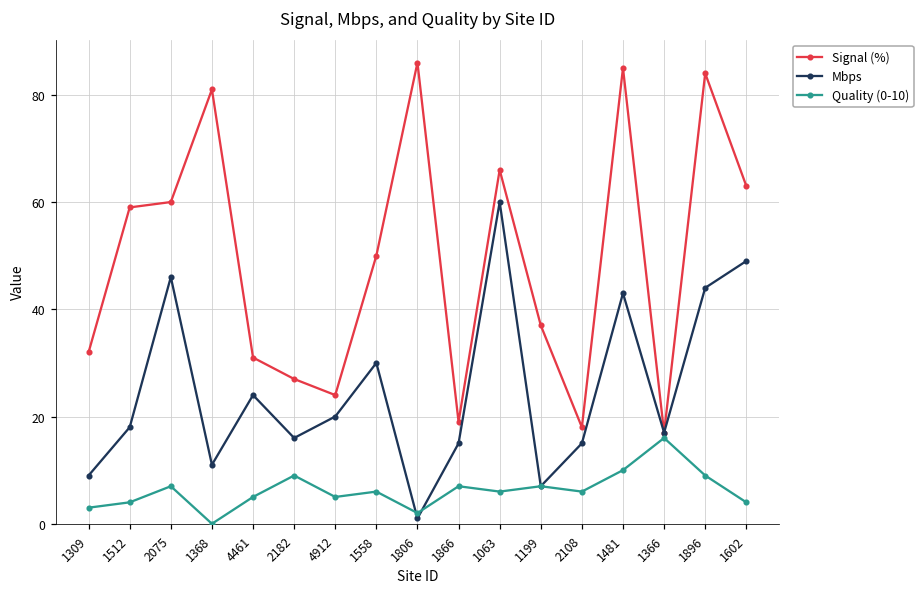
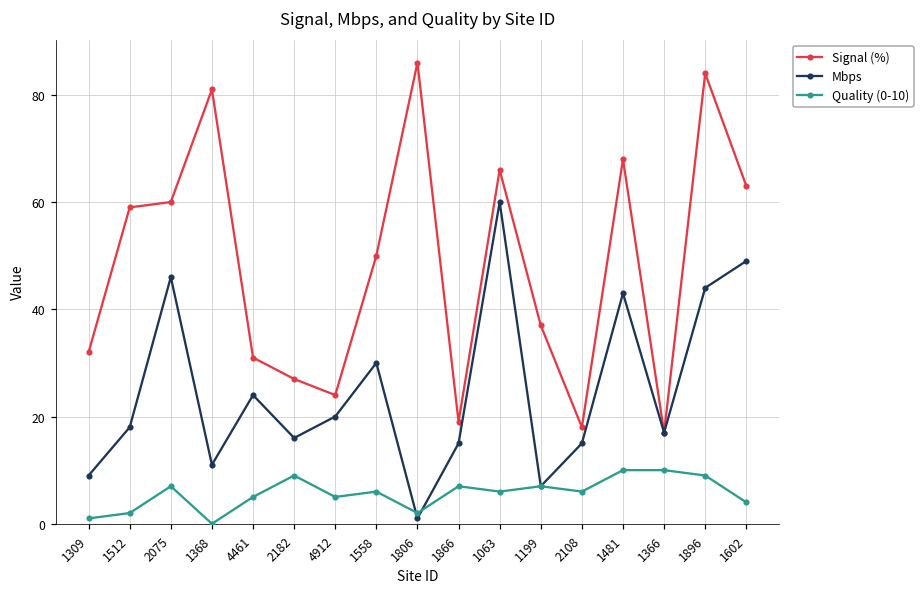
Quality (0-10), 1309: 3 -> 1
Quality (0-10), 1512: 4 -> 2
Signal (%), 1481: 85 -> 68
Quality (0-10), 1366: 16 -> 10
